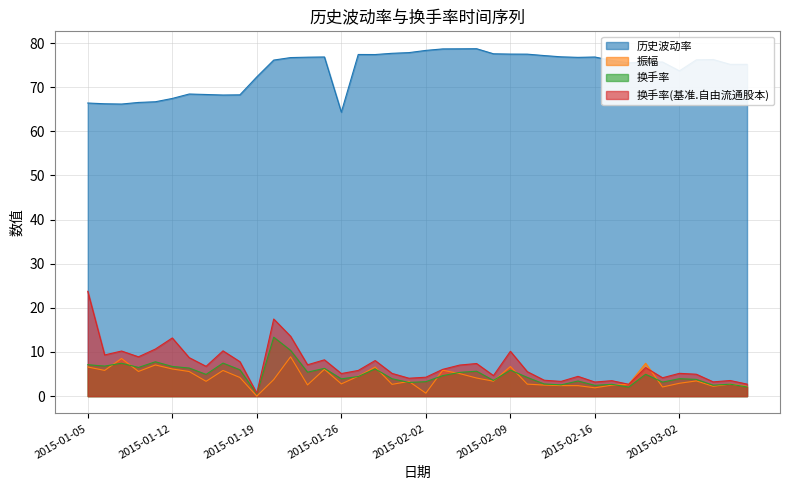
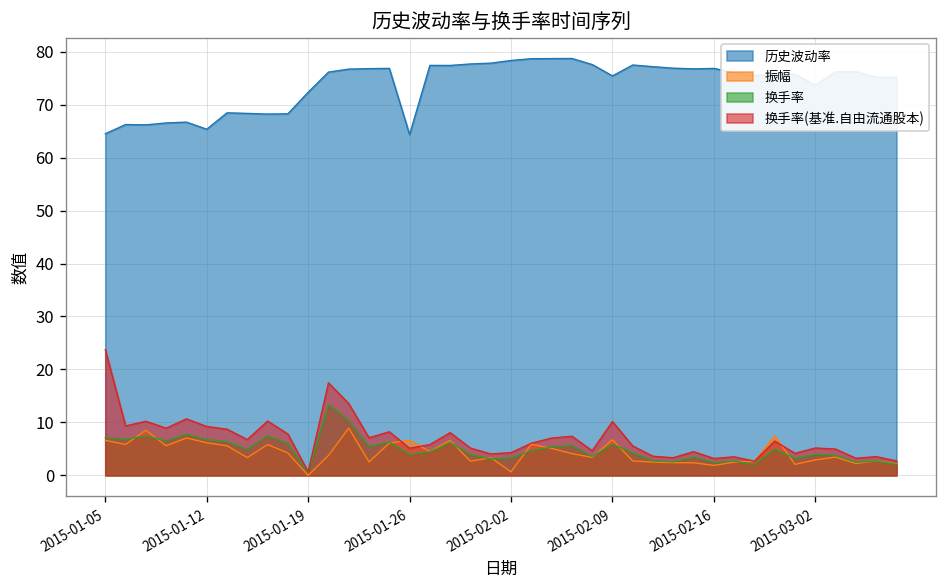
历史波动率, 2015-01-05: 66 -> 65
历史波动率, 2015-01-12: 67 -> 65
换手率(基准.自由流通股本), 2015-01-12: 13 -> 9
振幅, 2015-01-26: 3 -> 7
历史波动率, 2015-02-09: 78 -> 75
